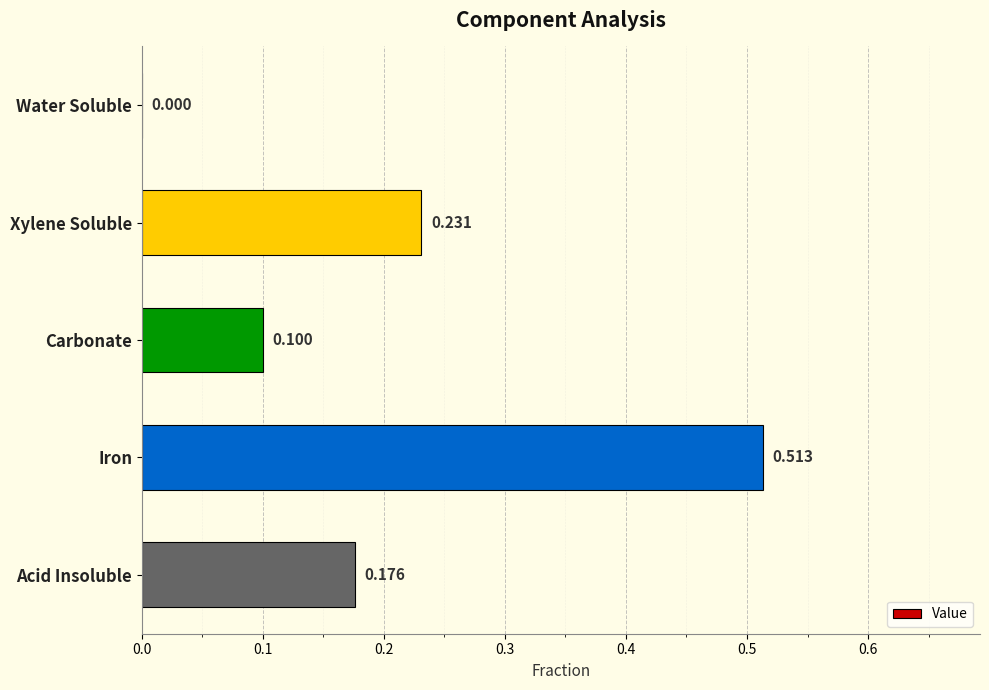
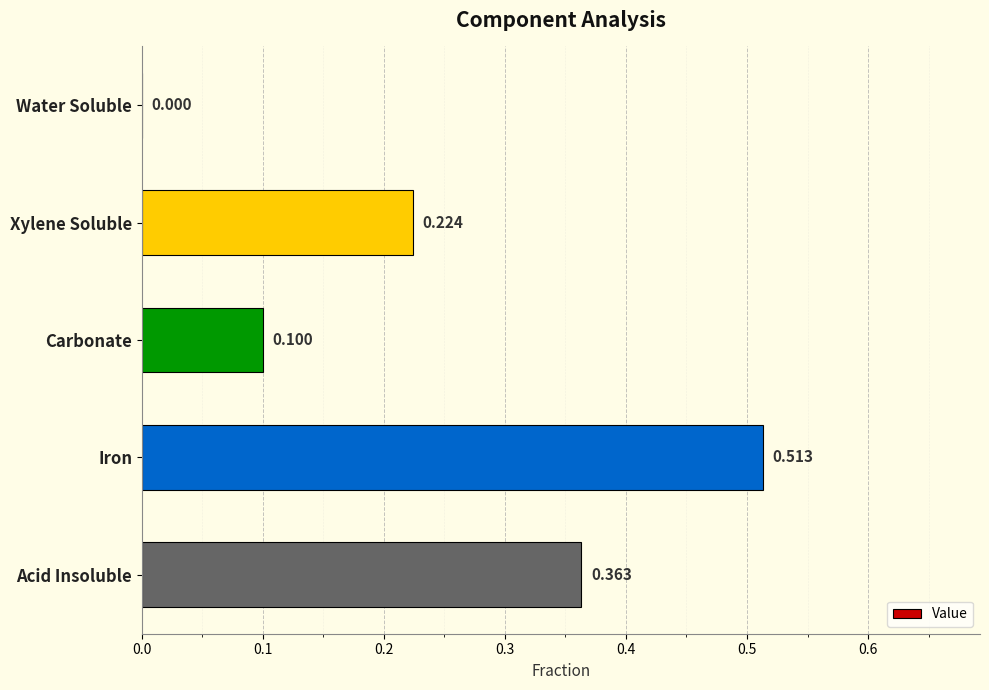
Xylene Soluble: 0.231 -> 0.224
Acid Insoluble: 0.176 -> 0.363
